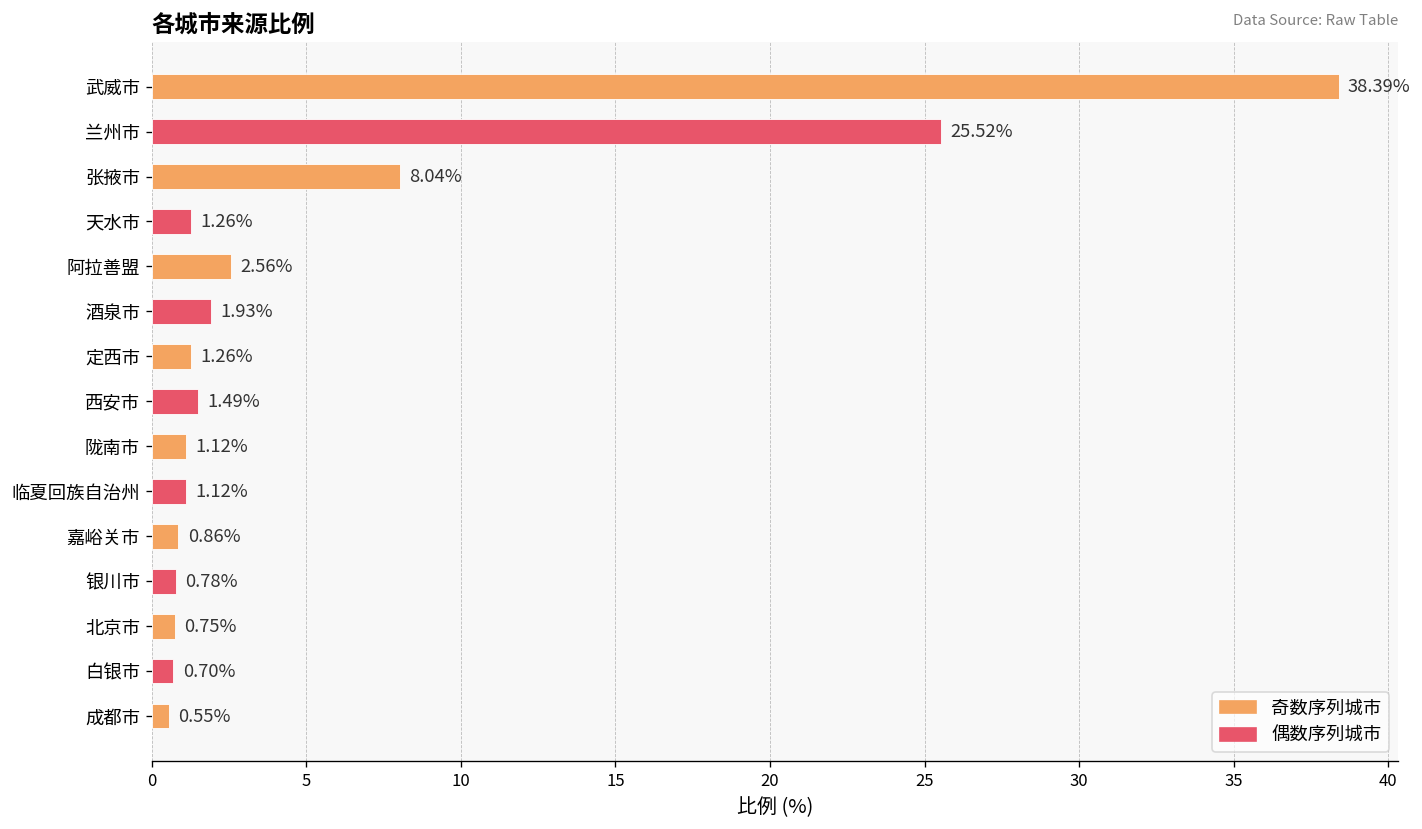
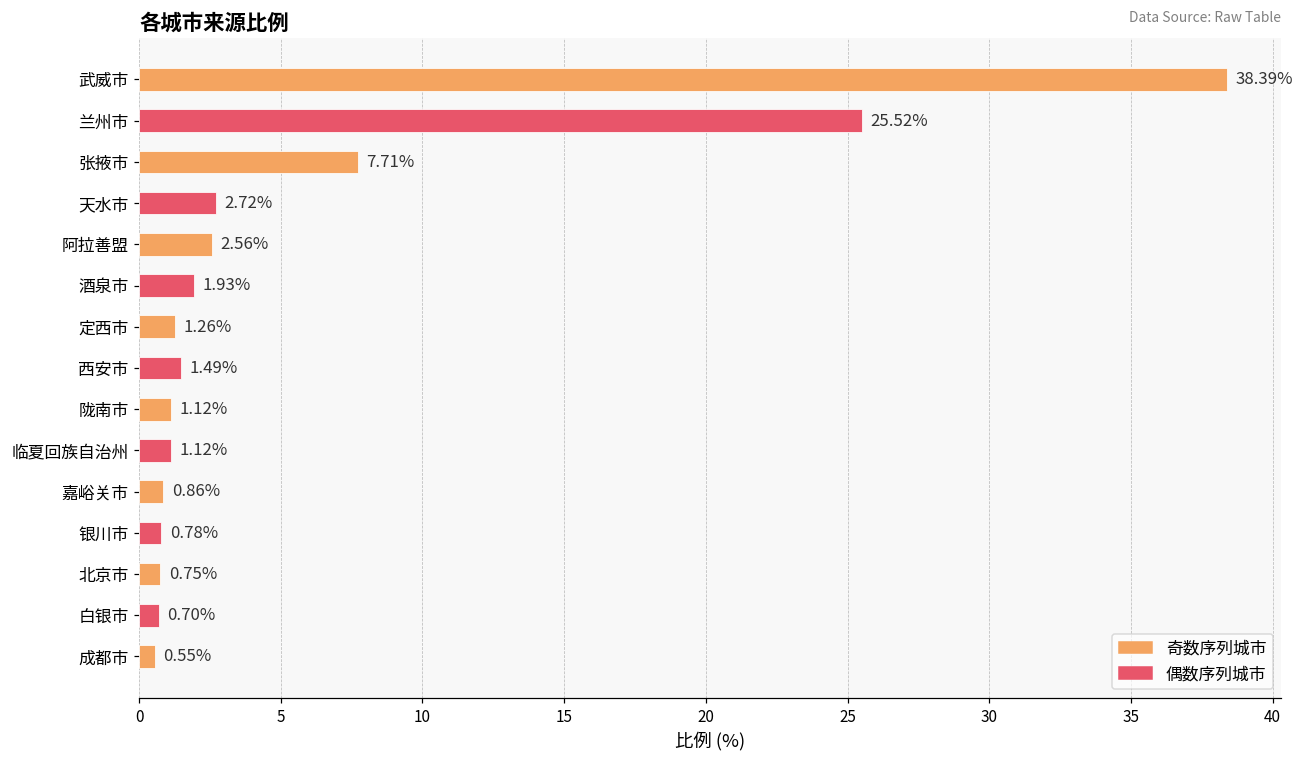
张掖市: 8.04% -> 7.71%
天水市: 1.26% -> 2.72%
